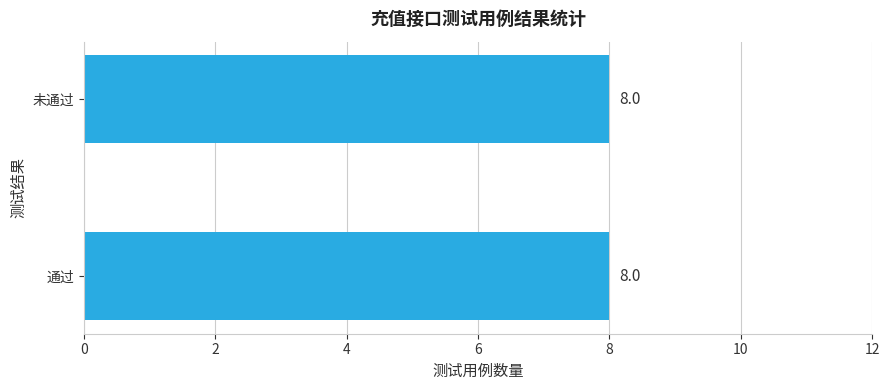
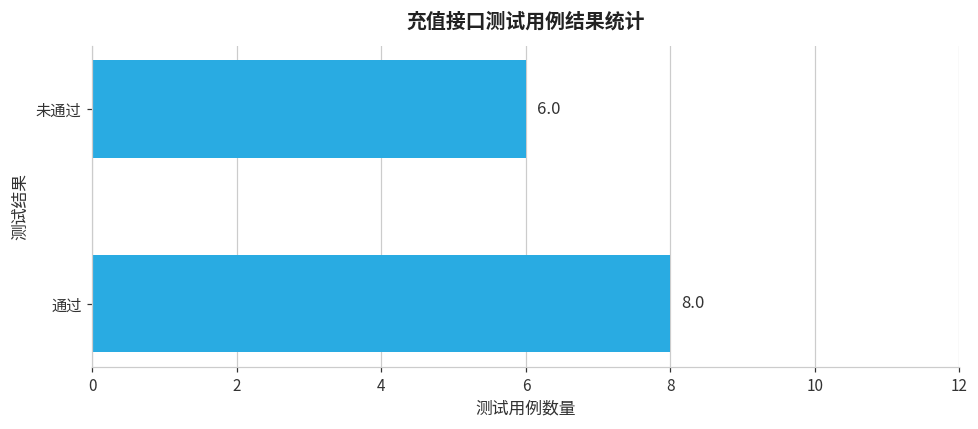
未通过: 8.0 -> 6.0
